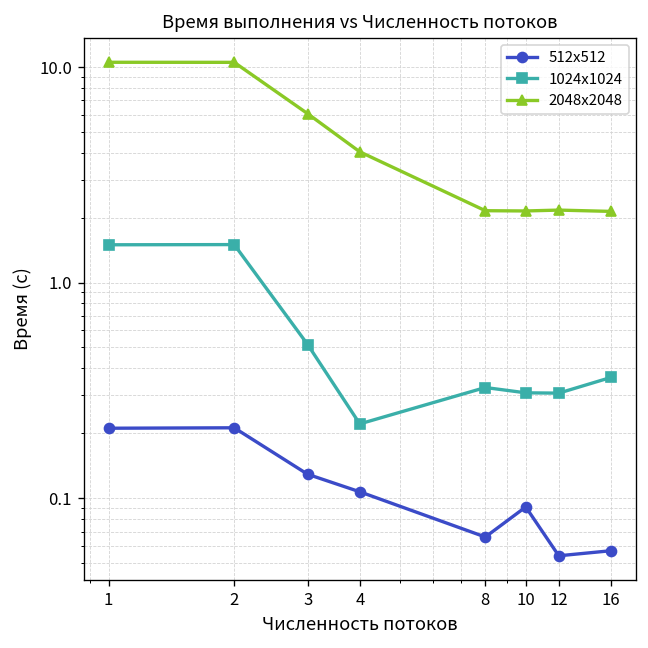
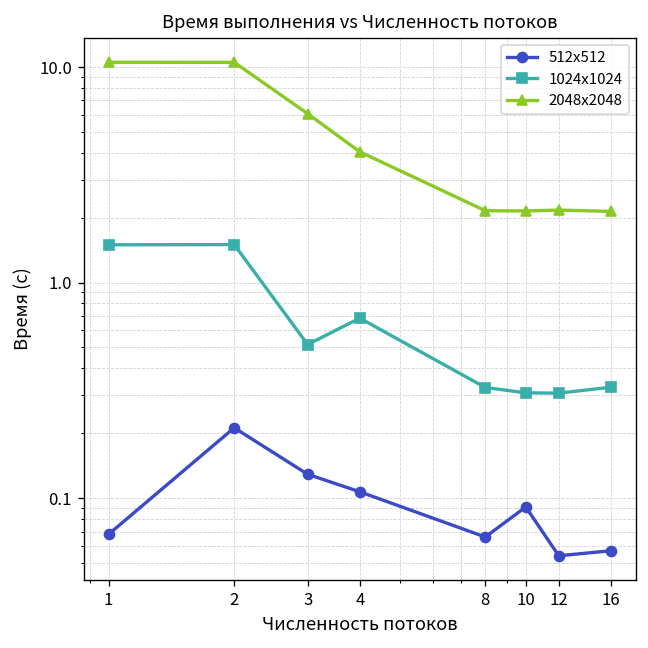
512x512, 1: 0.21 -> 0.068
1024x1024, 4: 0.22 -> 0.68
1024x1024, 16: 0.36 -> 0.33
